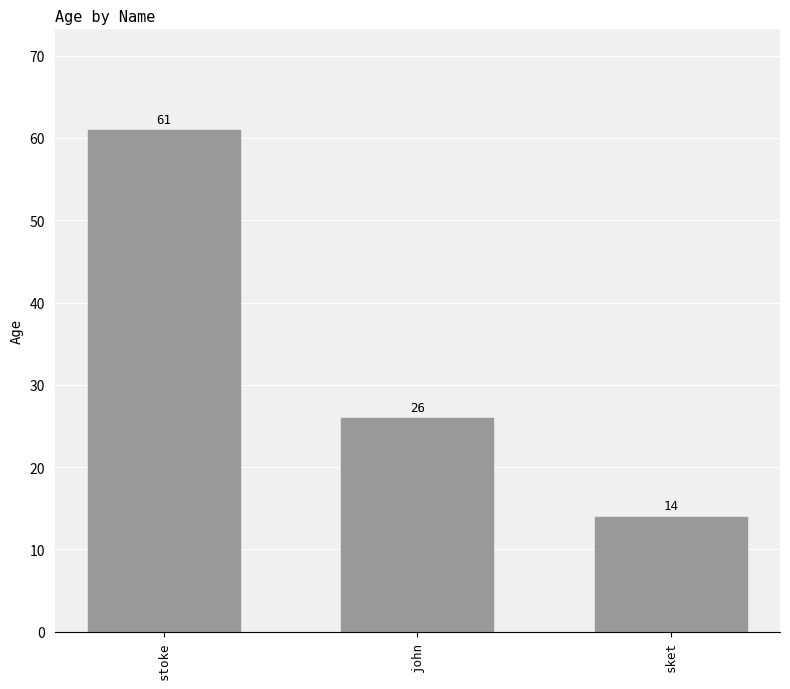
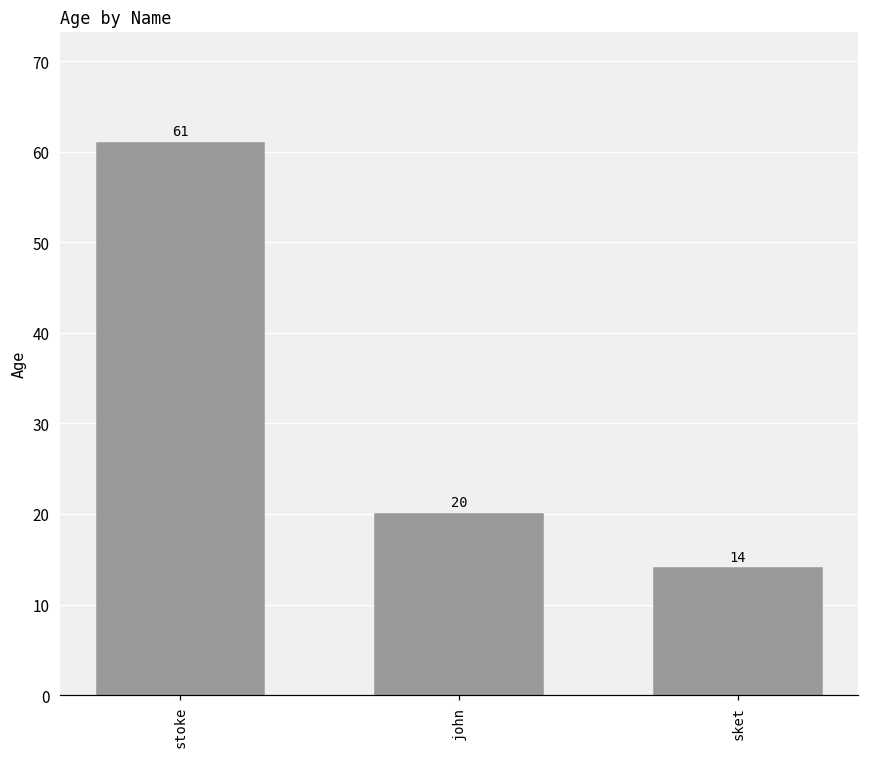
john: 26 -> 20
